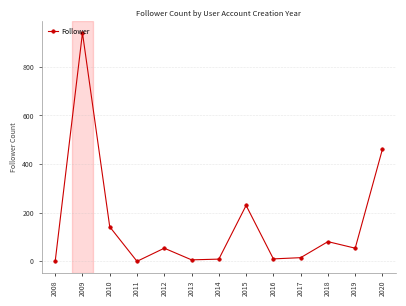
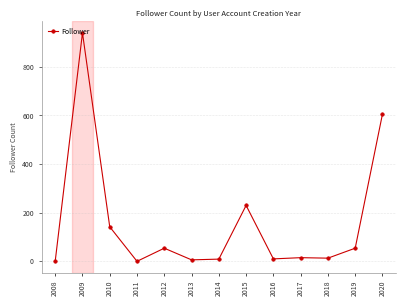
2018: 80 -> 10
2020: 460 -> 610
